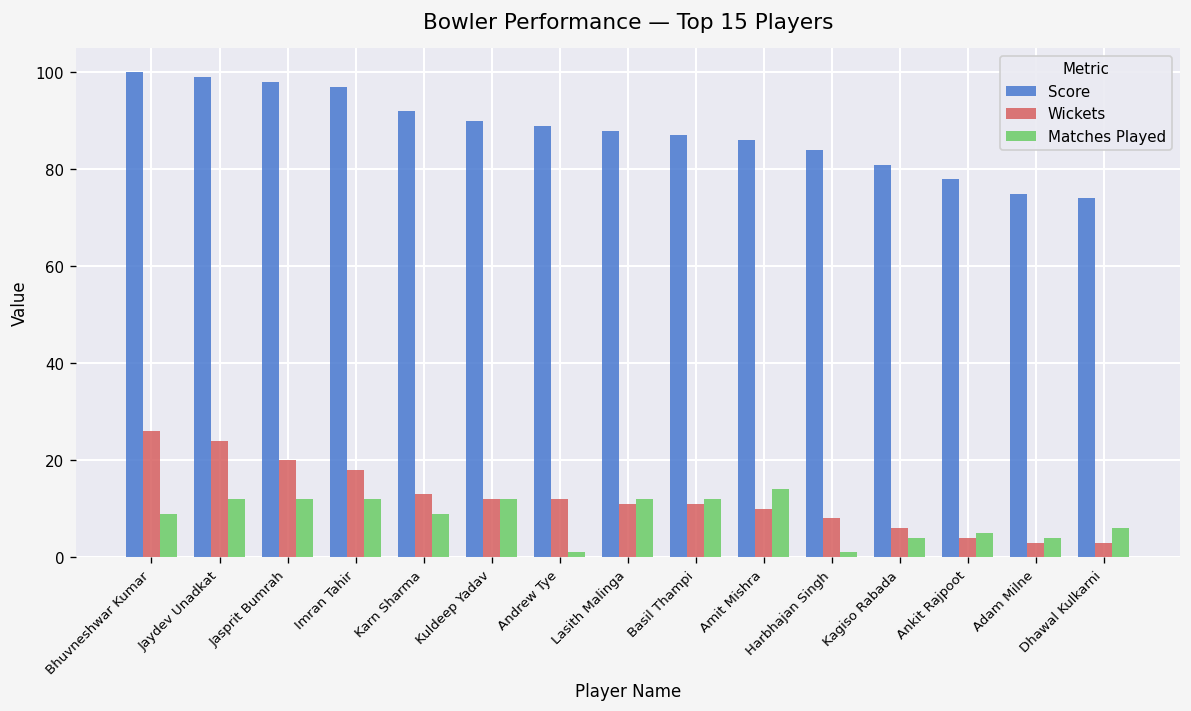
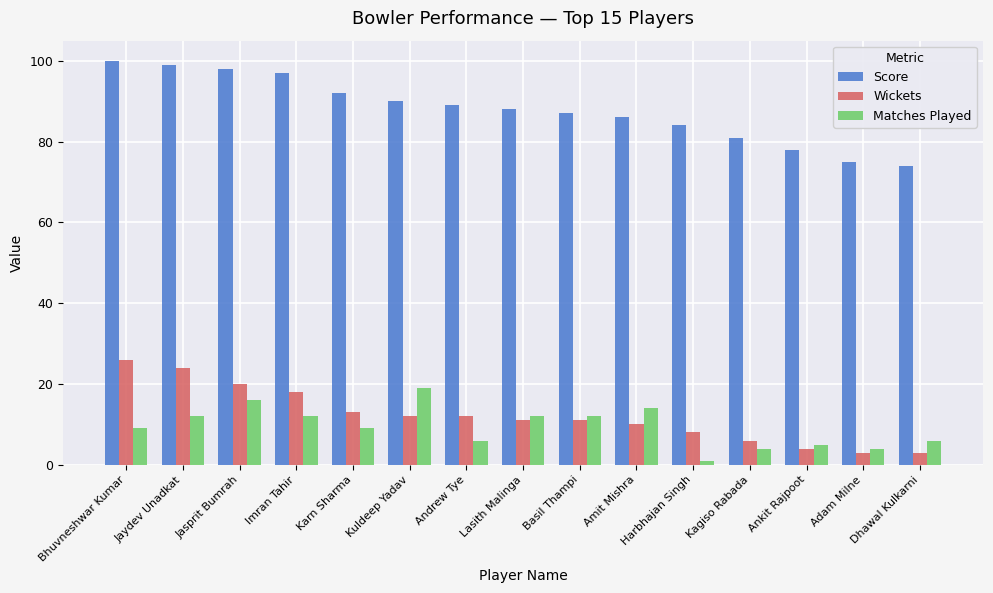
Matches Played, Jasprit Bumrah: 12 -> 16
Matches Played, Kuldeep Yadav: 12 -> 19
Matches Played, Andrew Tye: 1 -> 6
